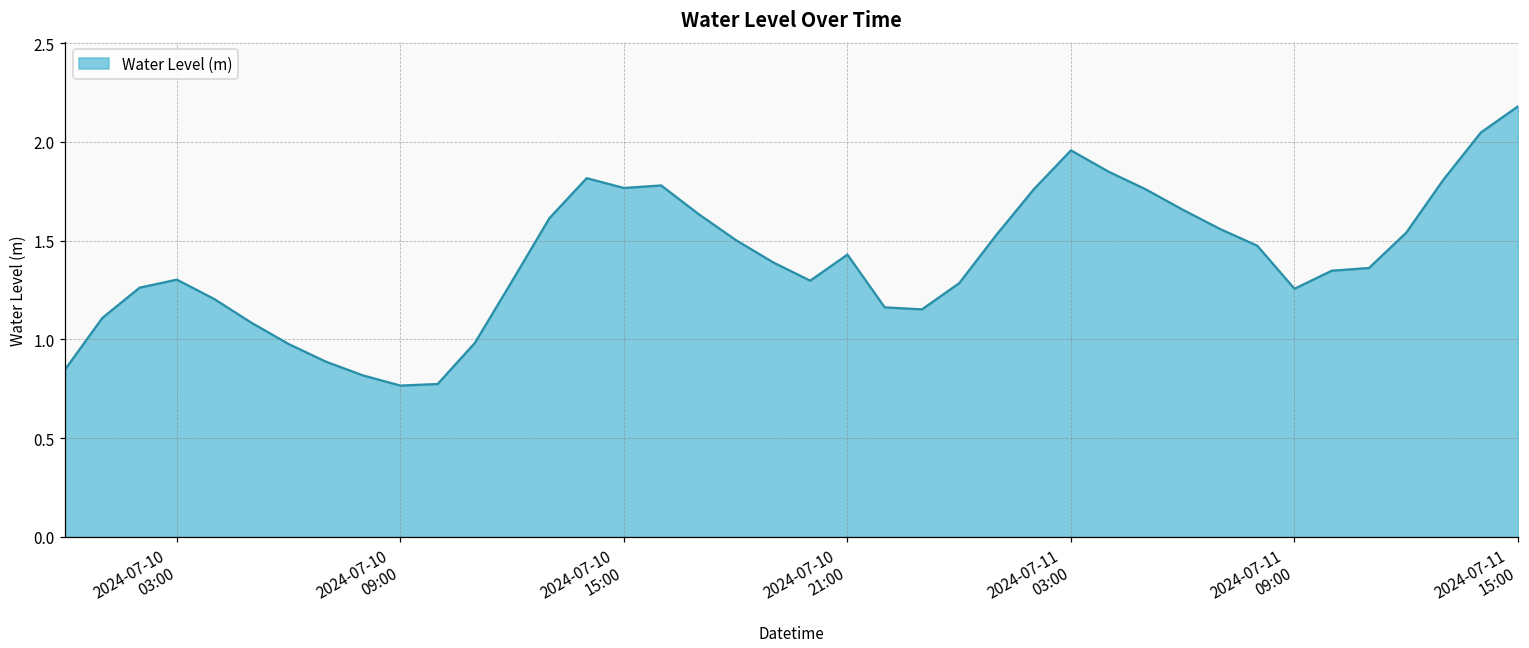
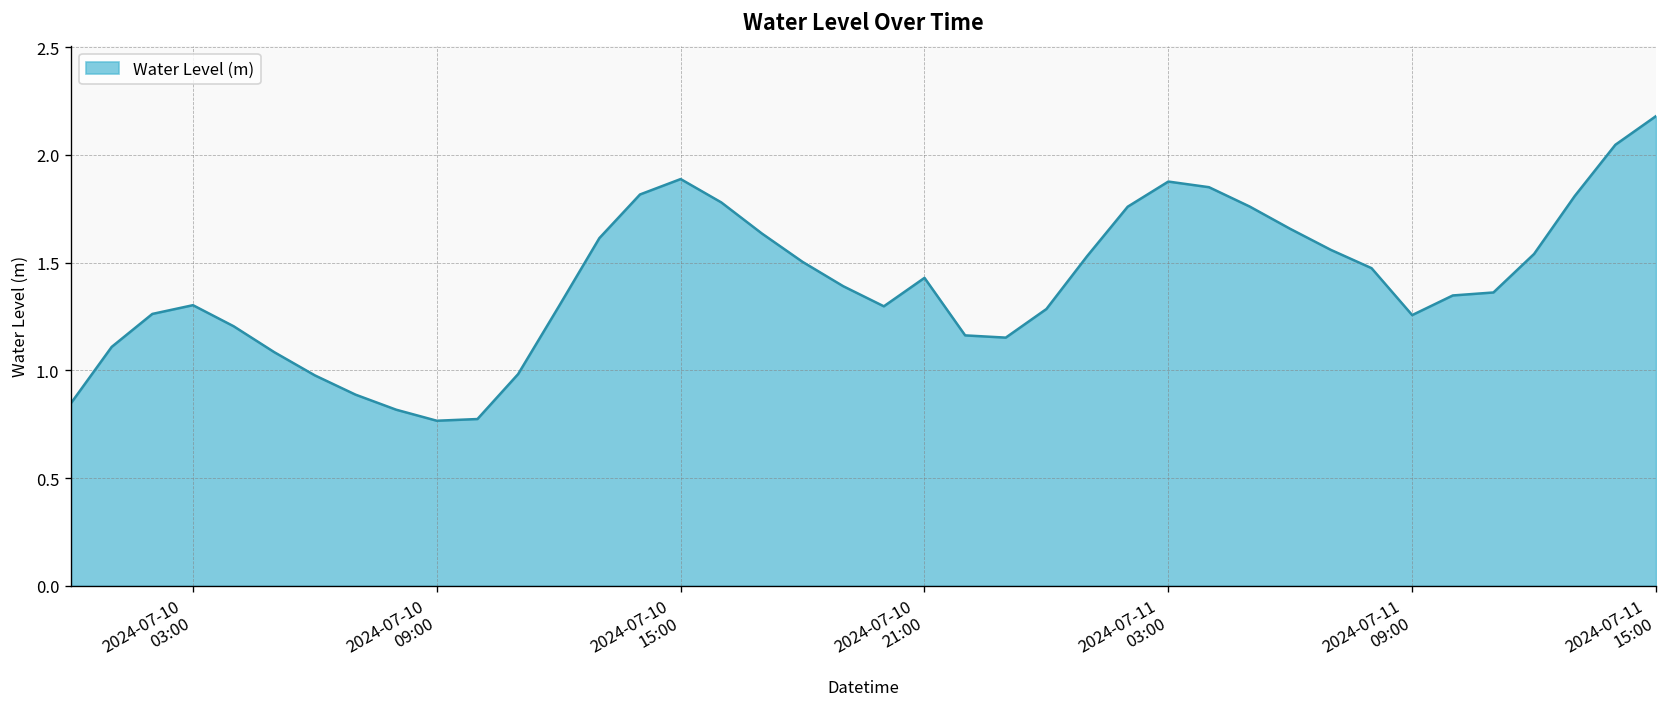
2024-07-10 15:00: 1.77 -> 1.89
2024-07-11 03:00: 1.96 -> 1.88
